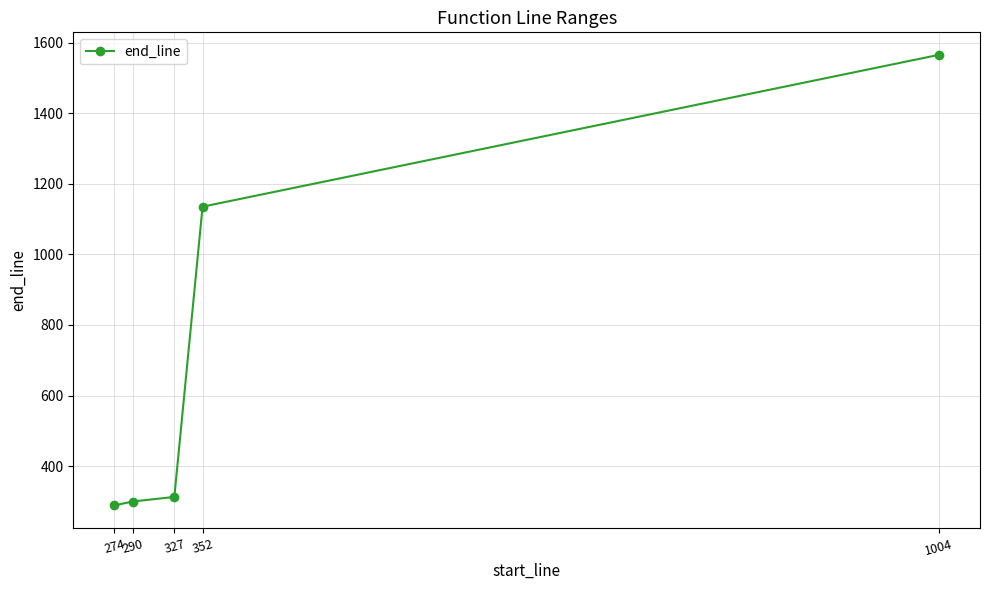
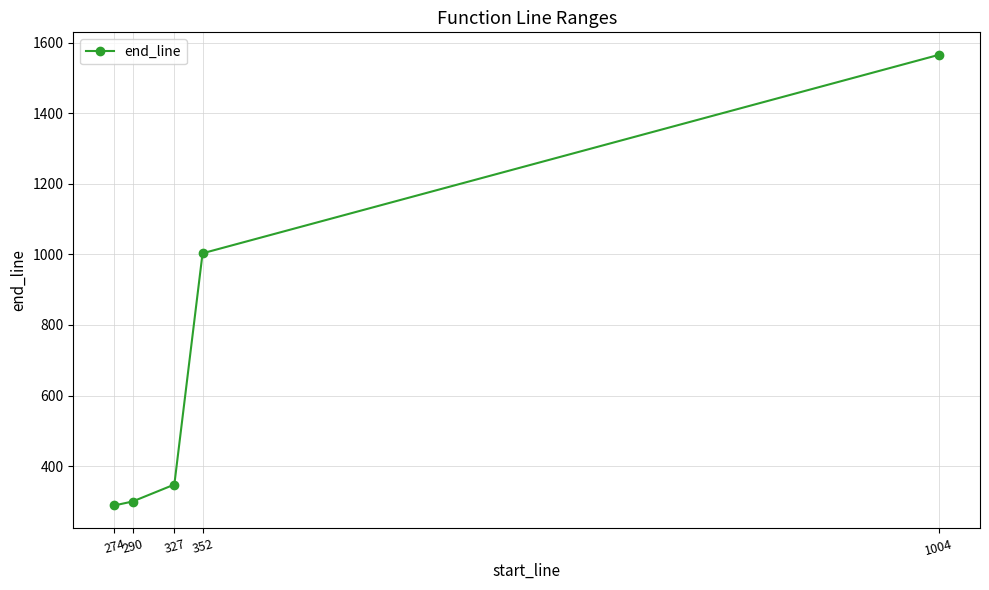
327: 310 -> 350
352: 1140 -> 1000
